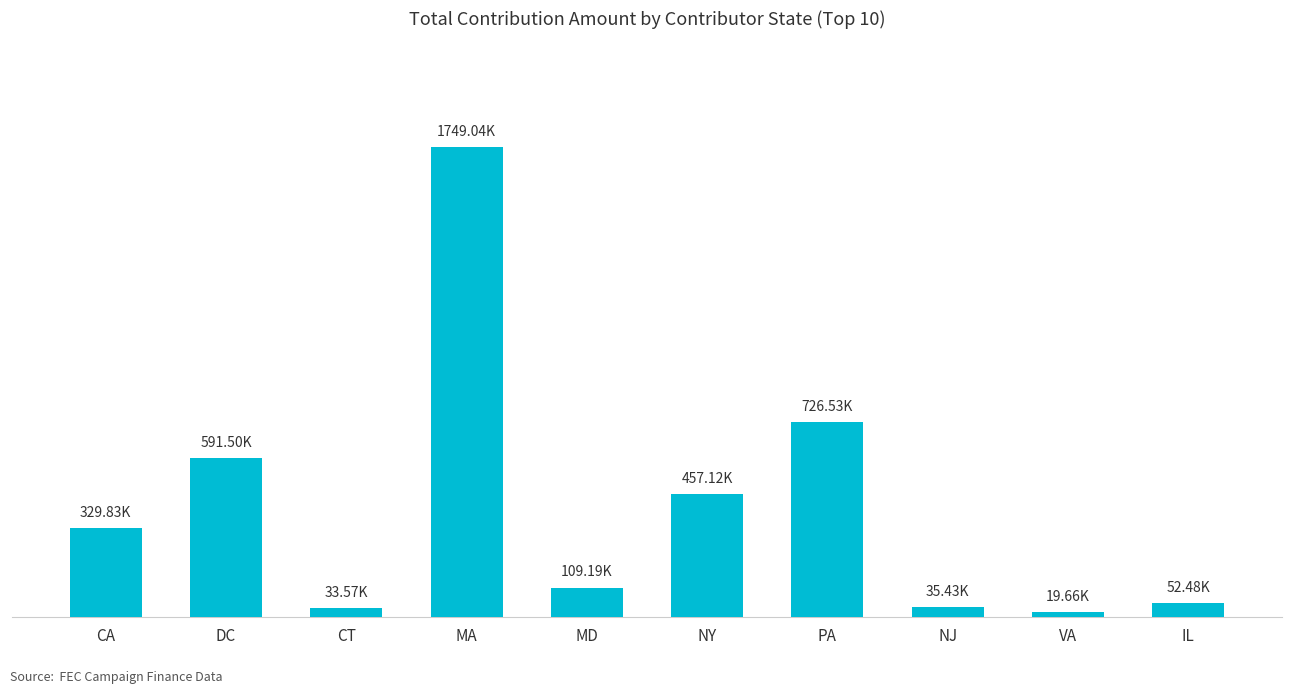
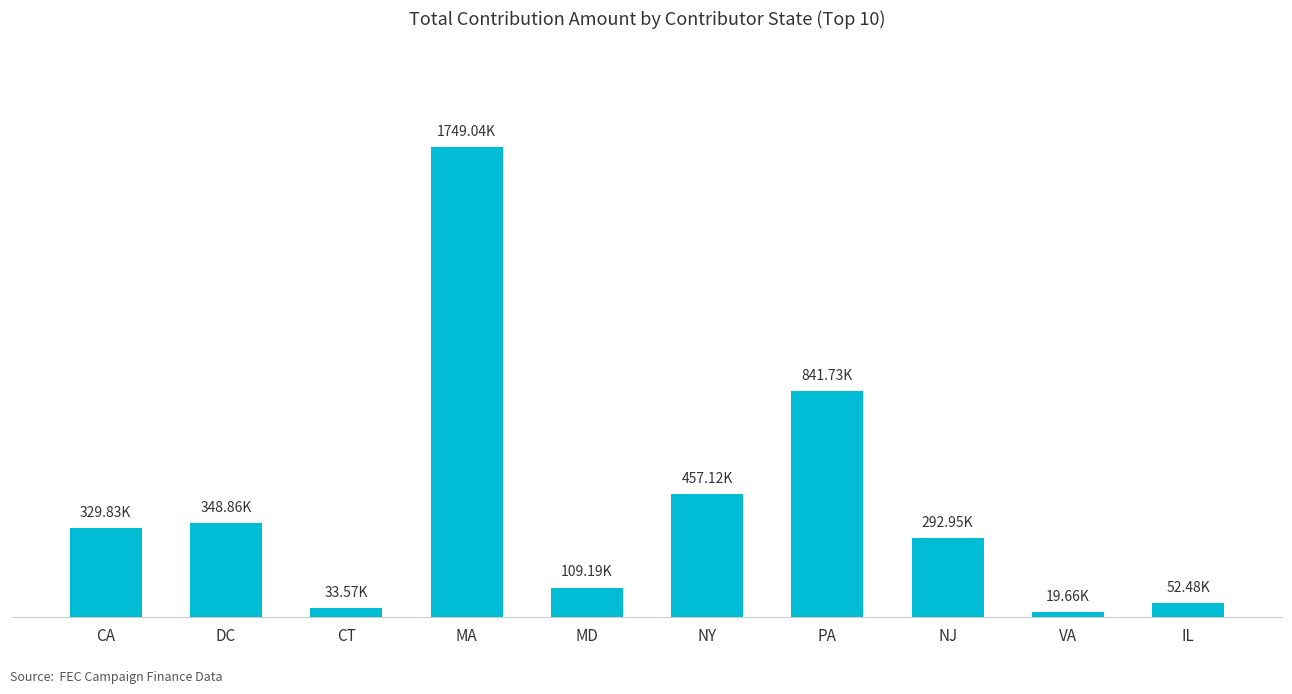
DC: 591.50K -> 348.86K
PA: 726.53K -> 841.73K
NJ: 35.43K -> 292.95K
